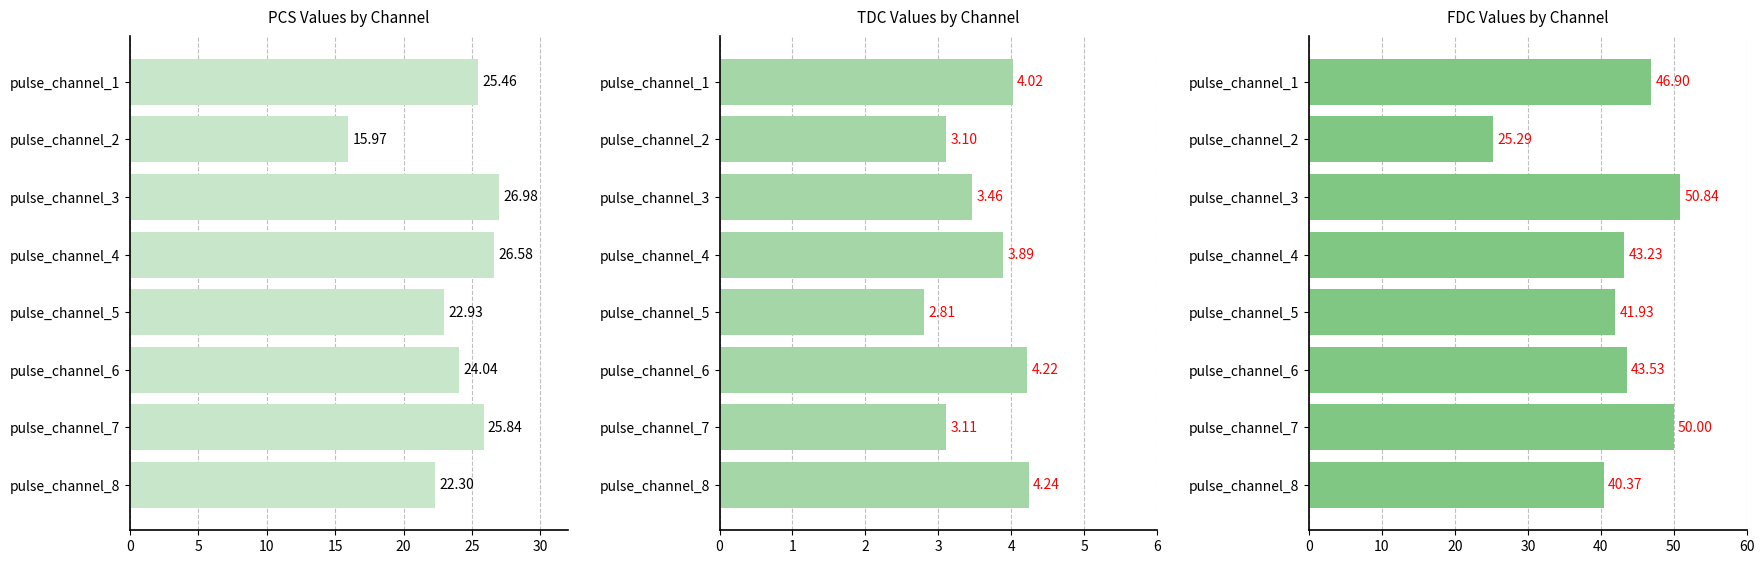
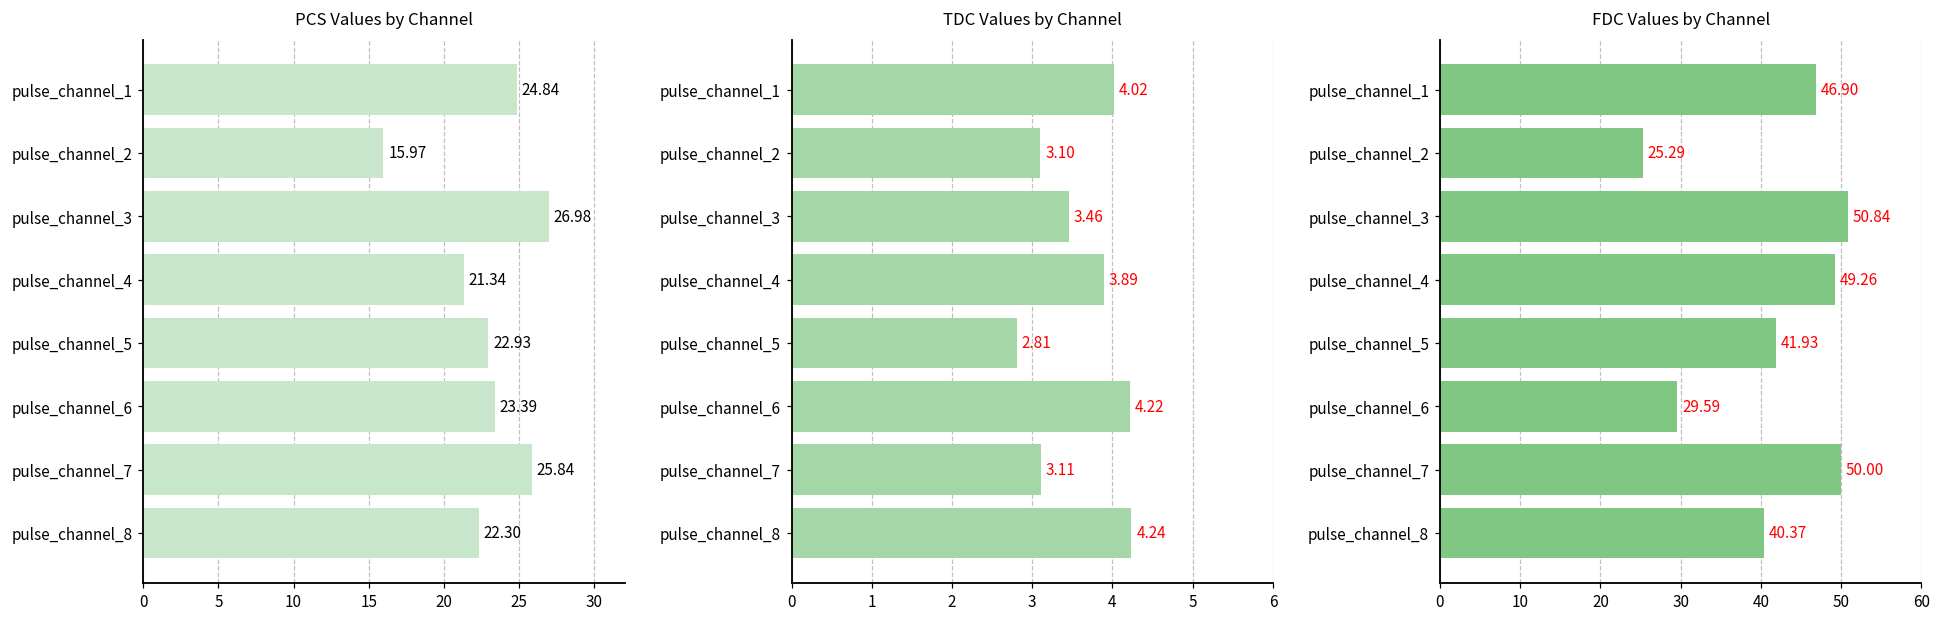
PCS Values by Channel, pulse_channel_1: 25.46 -> 24.84
PCS Values by Channel, pulse_channel_4: 26.58 -> 21.34
PCS Values by Channel, pulse_channel_6: 24.04 -> 23.39
FDC Values by Channel, pulse_channel_4: 43.23 -> 49.26
FDC Values by Channel, pulse_channel_6: 43.53 -> 29.59
